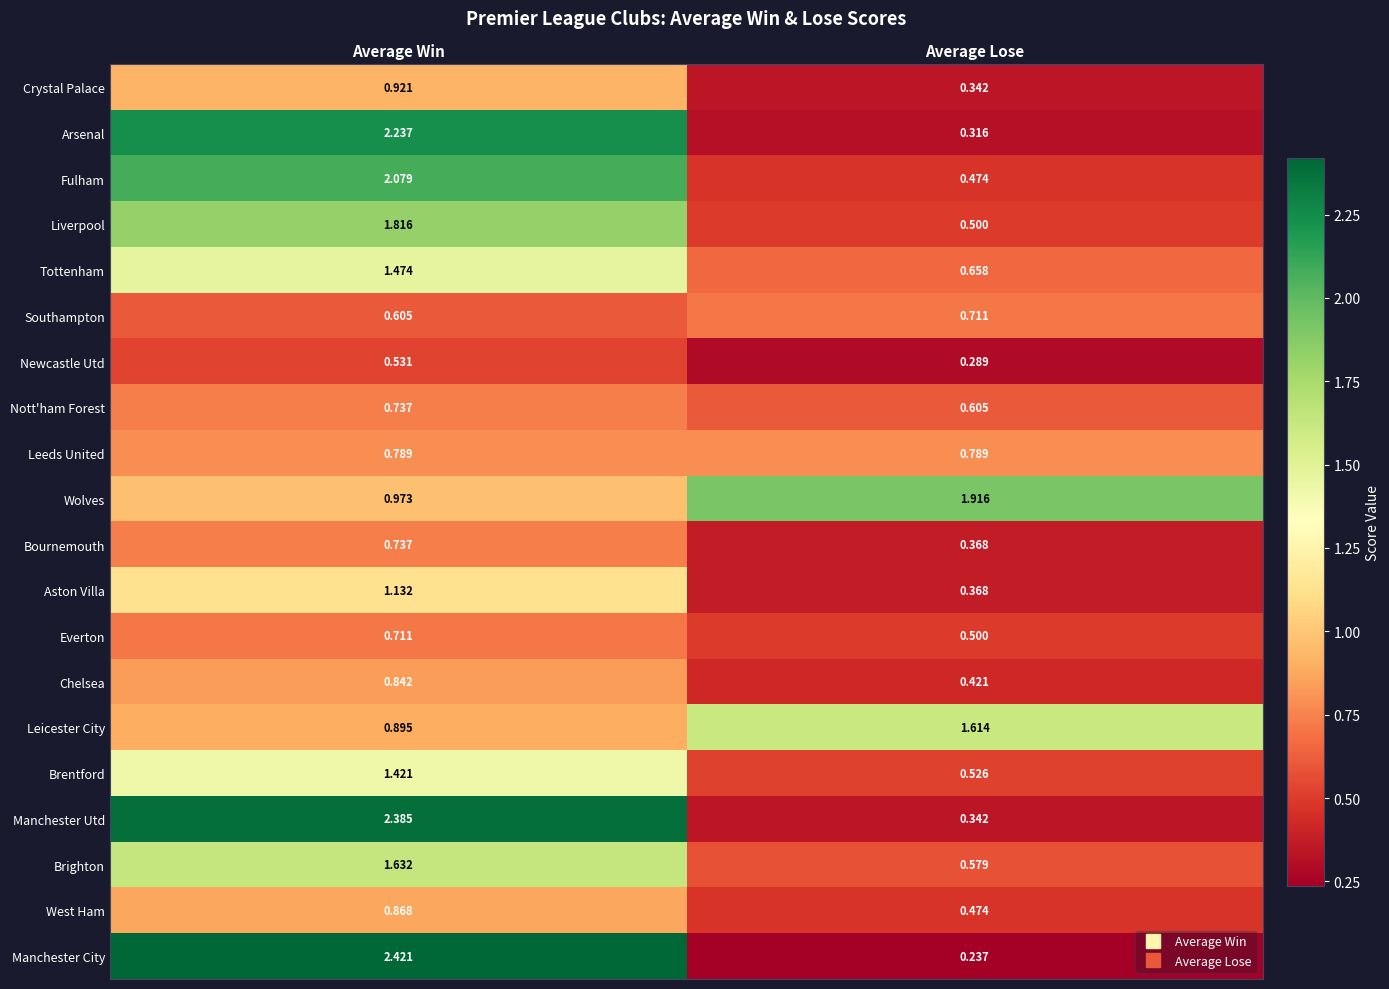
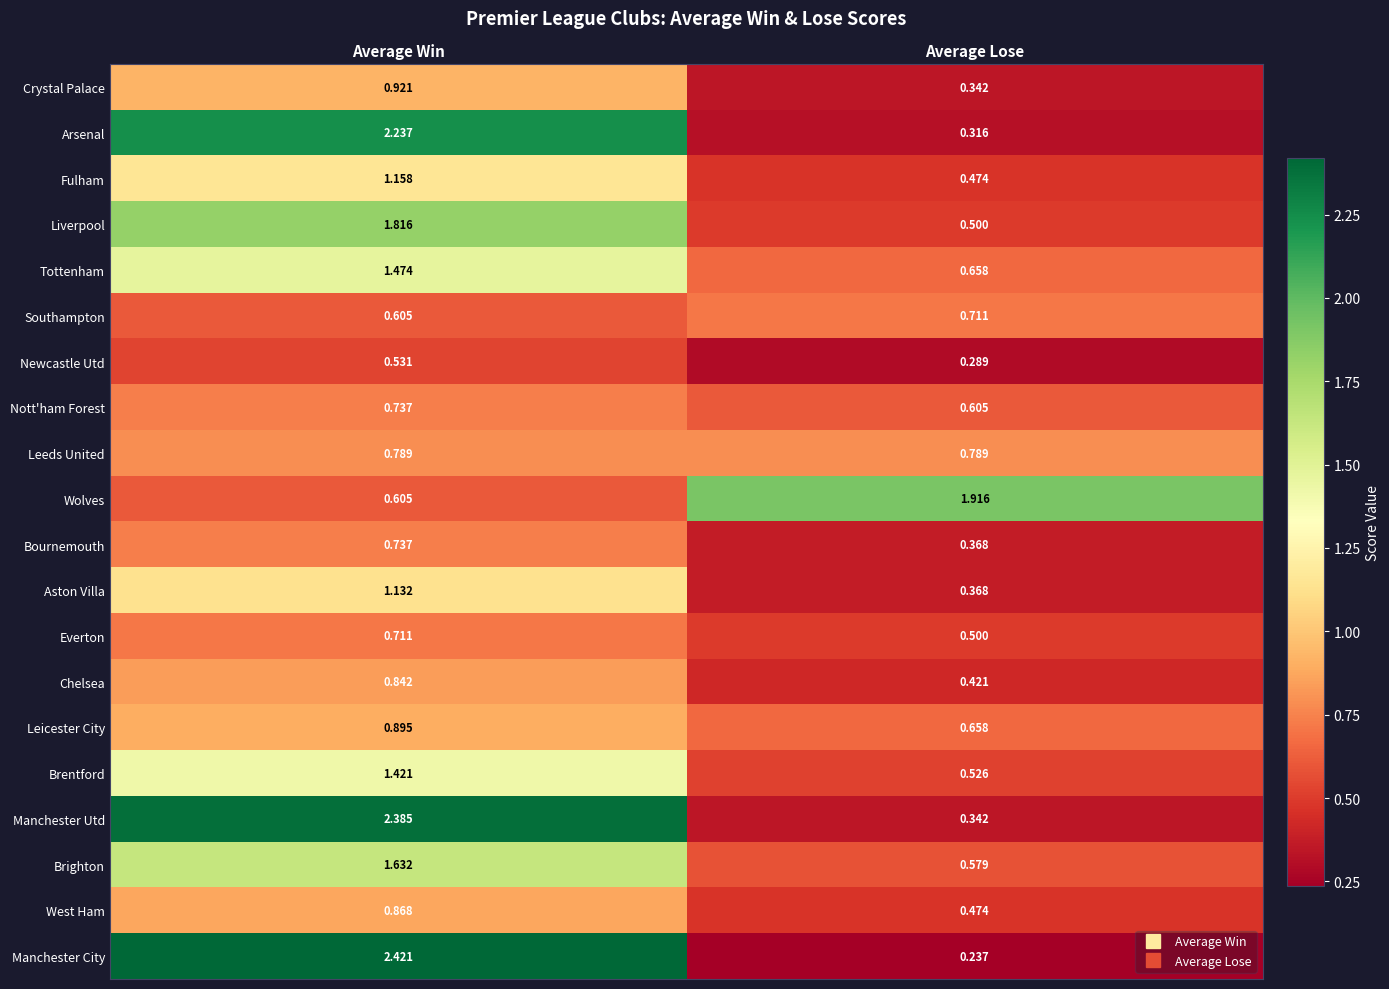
Fulham, Average Win: 2.079 -> 1.158
Wolves, Average Win: 0.973 -> 0.605
Leicester City, Average Lose: 1.614 -> 0.658
